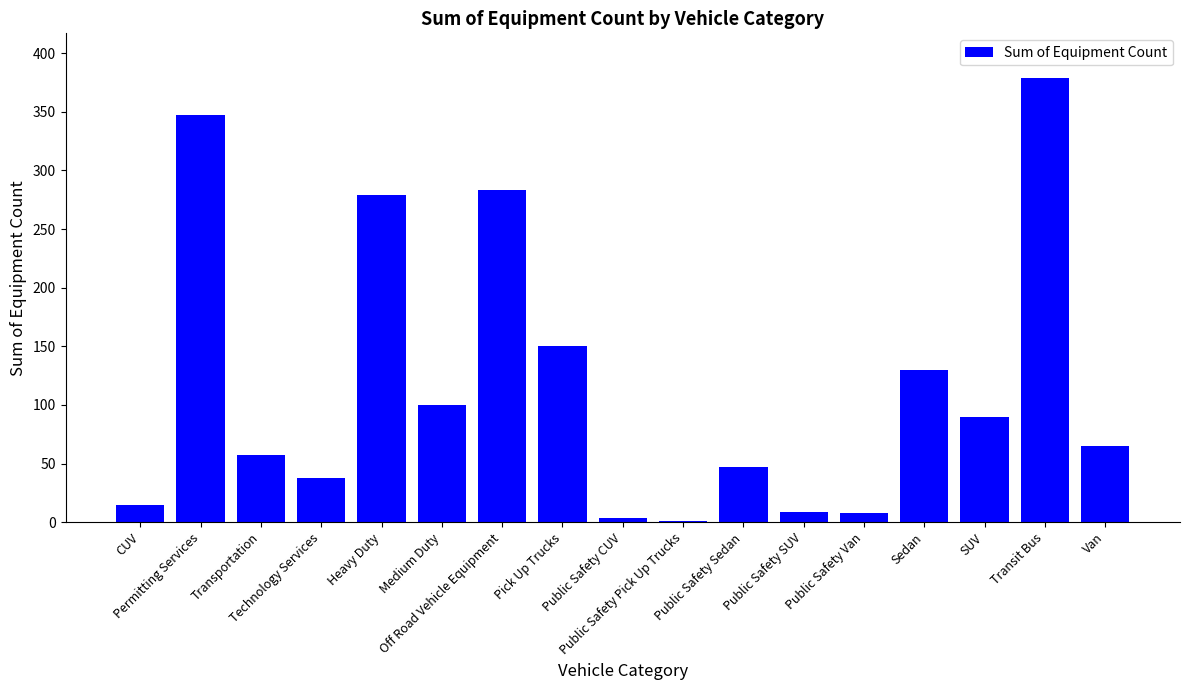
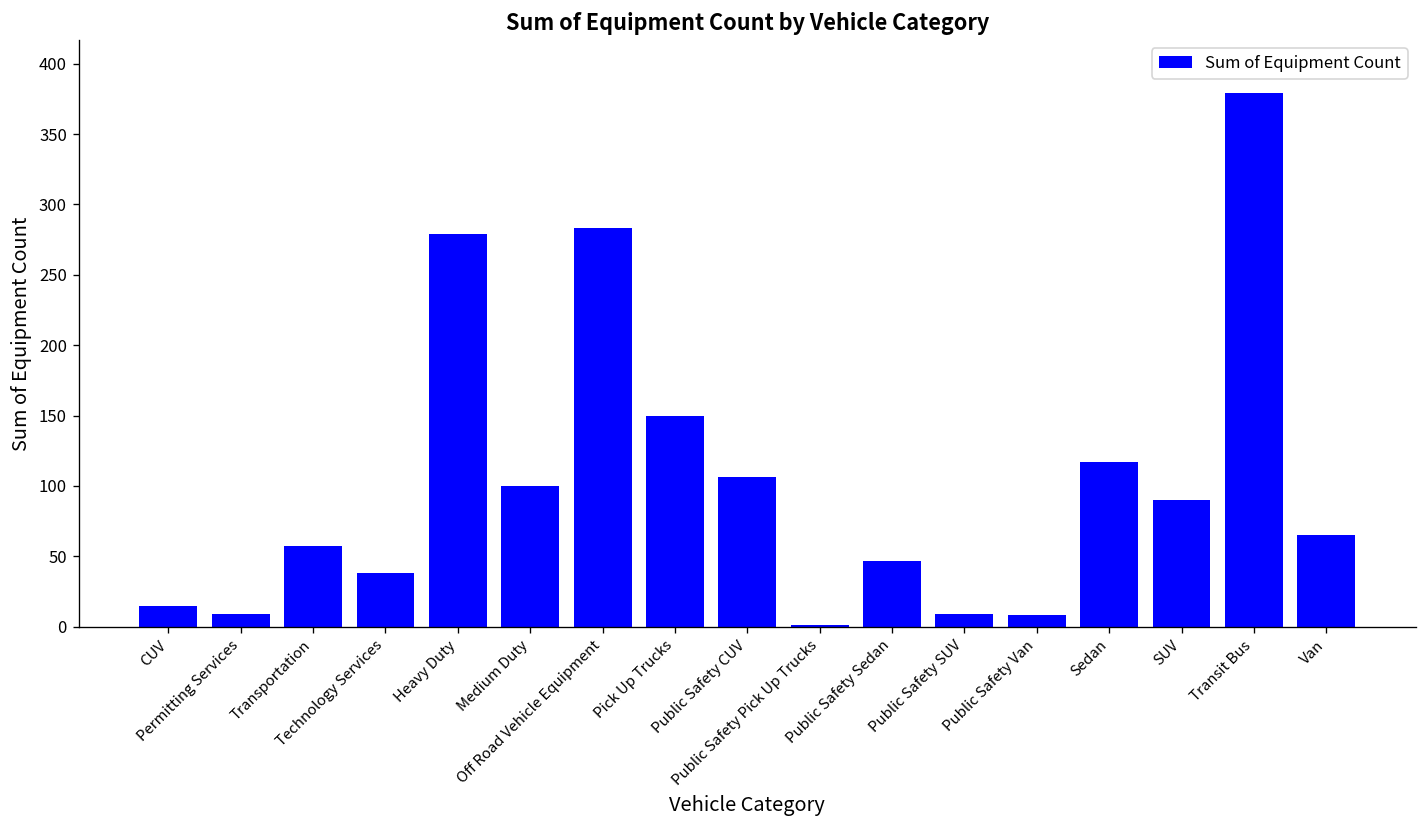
Permitting Services: 347 -> 9
Public Safety CUV: 4 -> 106
Sedan: 130 -> 117
